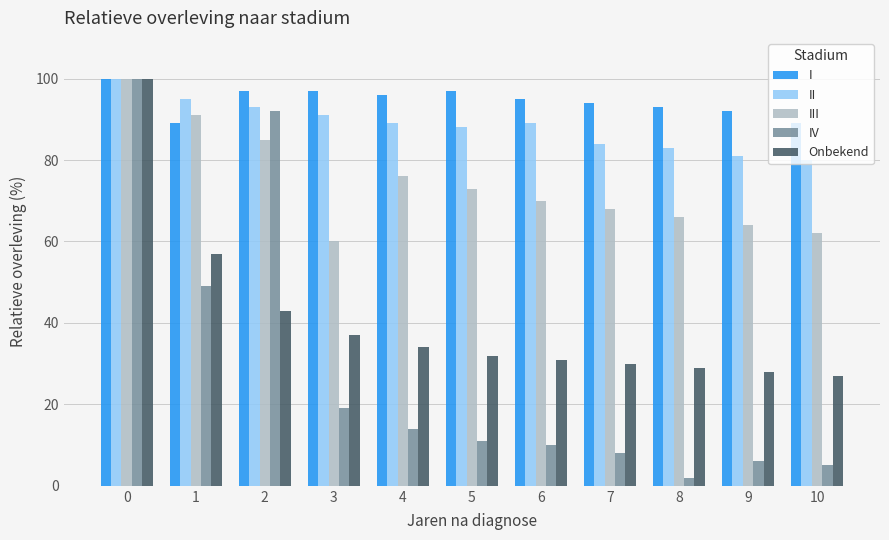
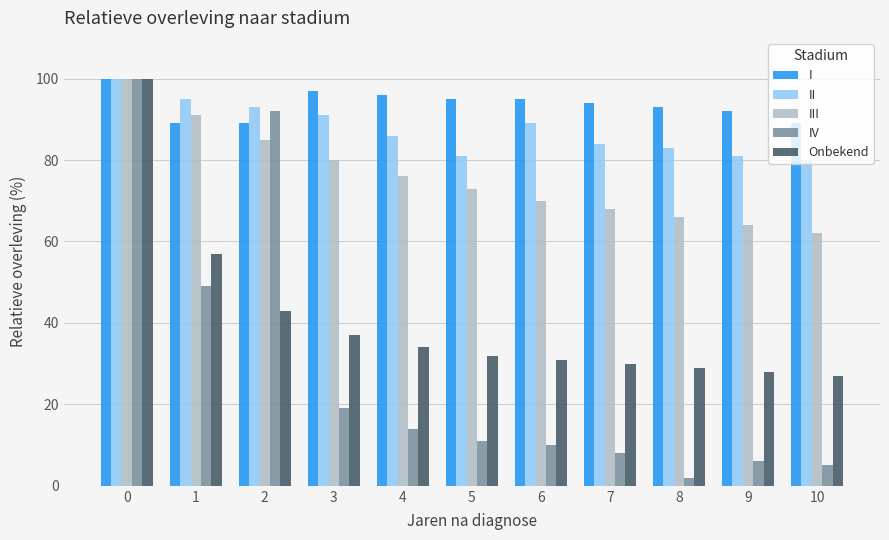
I, 2: 97 -> 89
III, 3: 60 -> 80
II, 4: 89 -> 86
I, 5: 97 -> 95
II, 5: 88 -> 81
